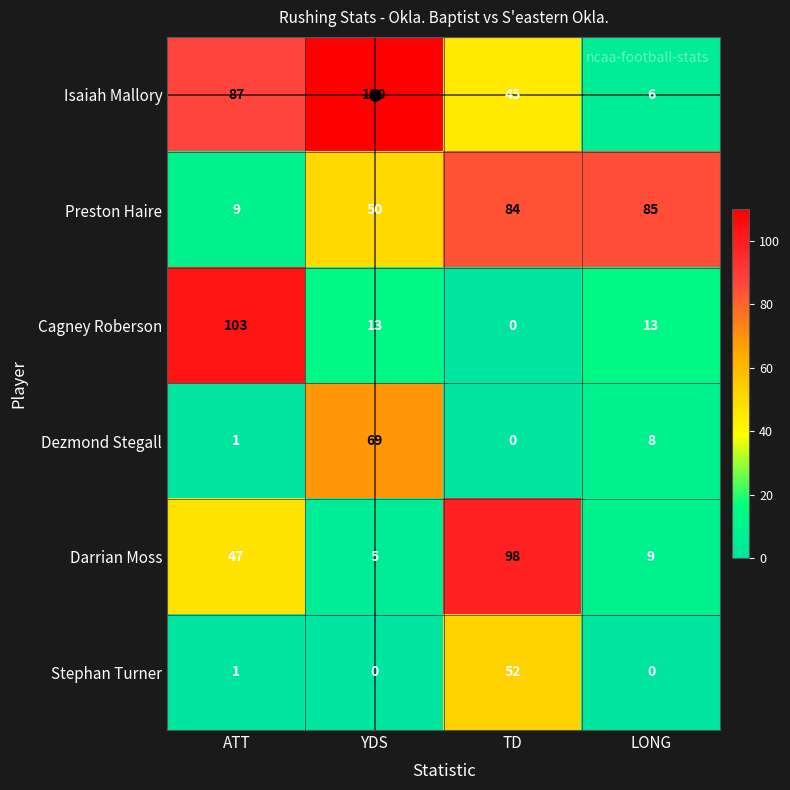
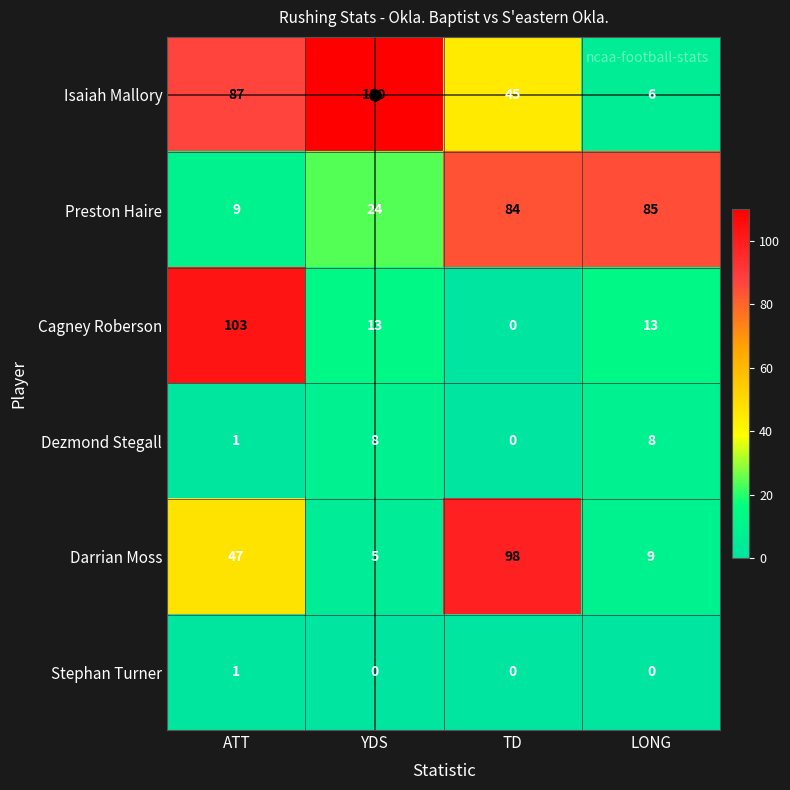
Preston Haire, YDS: 50 -> 24
Dezmond Stegall, YDS: 69 -> 8
Stephan Turner, TD: 52 -> 0
